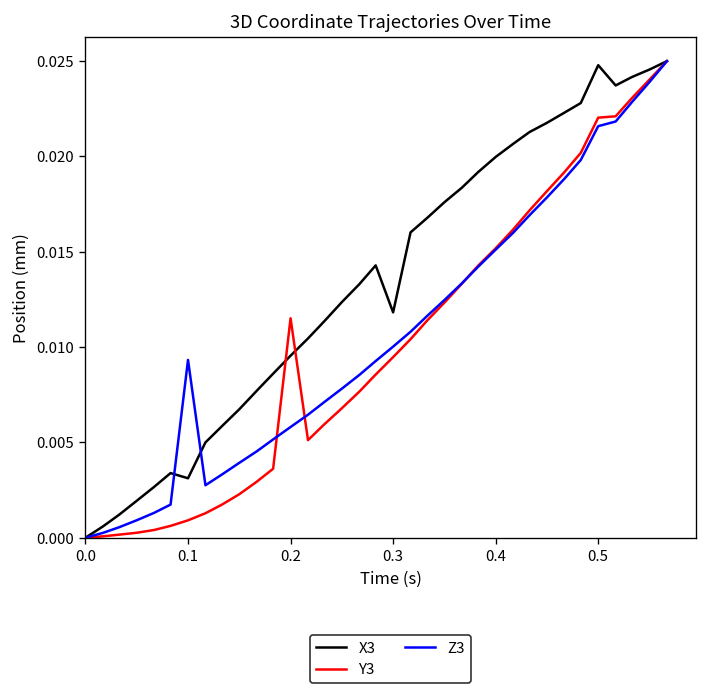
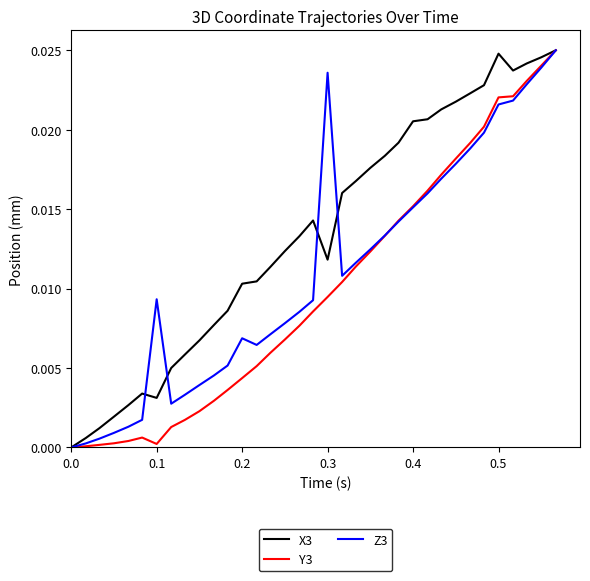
Y3, 0.1: 0.0009 -> 0.0002
X3, 0.2: 0.0095 -> 0.0103
Y3, 0.2: 0.0115 -> 0.0044
Z3, 0.2: 0.0058 -> 0.0069
Z3, 0.3: 0.0100 -> 0.0236
X3, 0.4: 0.0200 -> 0.0205
